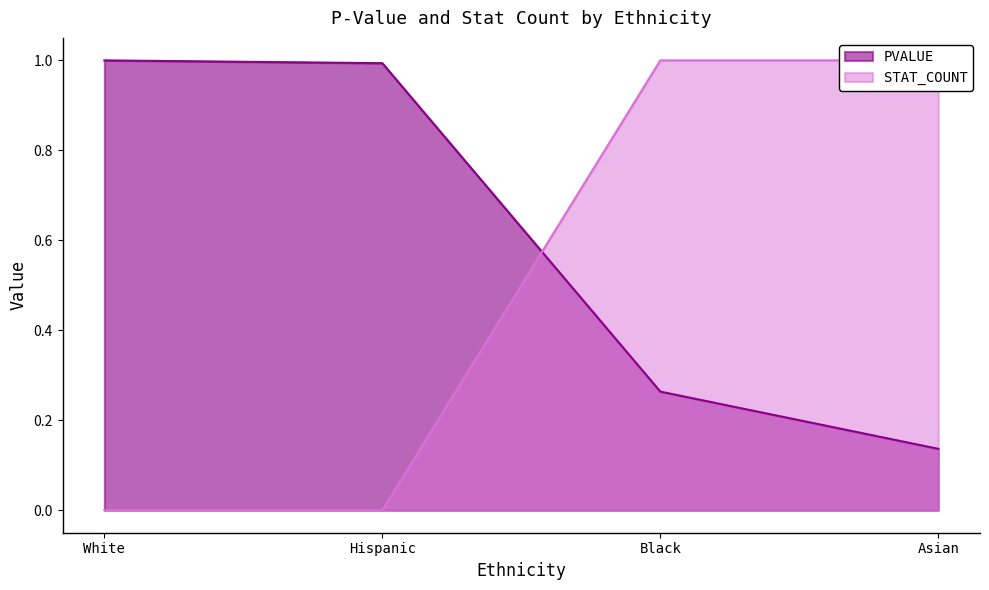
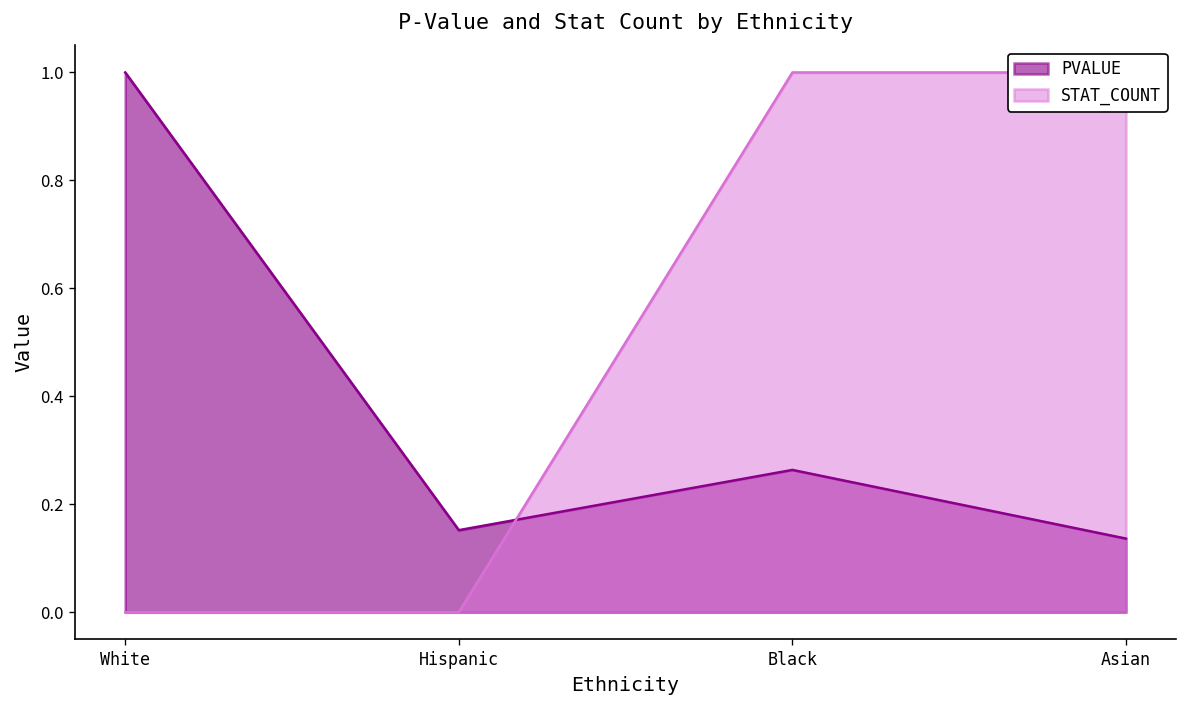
PVALUE, Hispanic: 0.99 -> 0.15
